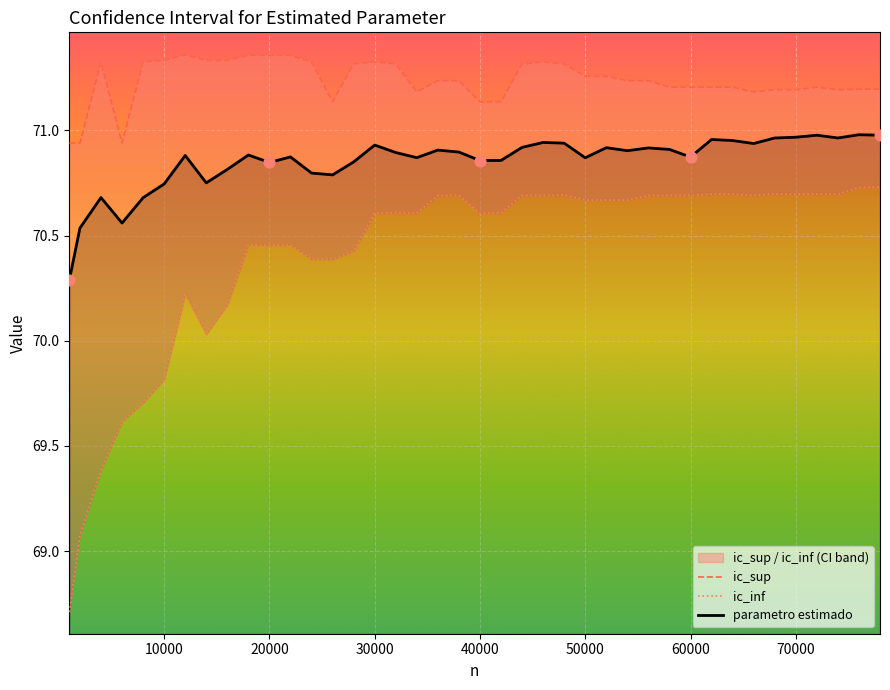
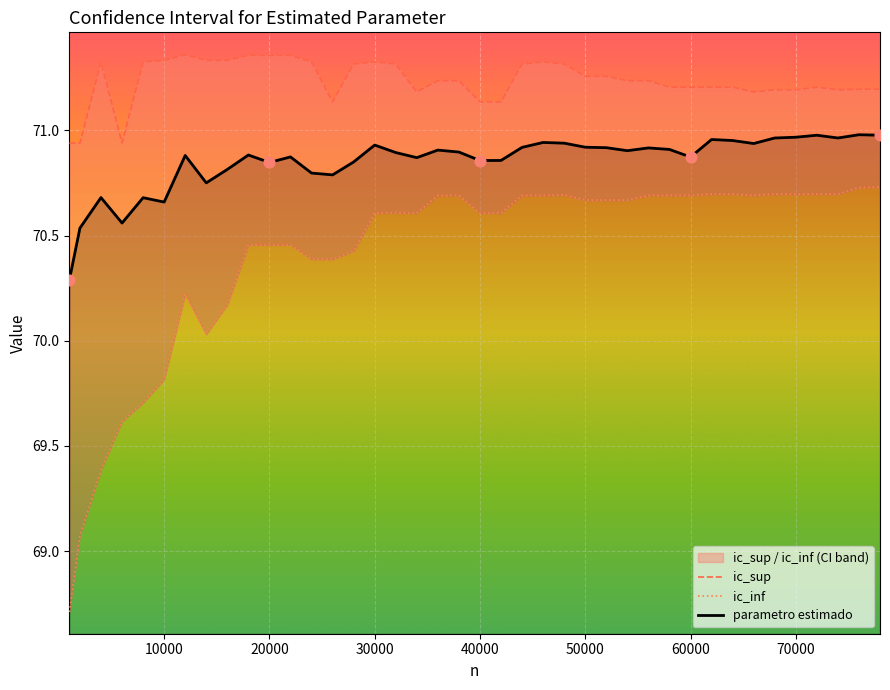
parametro estimado, 10000: 70.75 -> 70.66
parametro estimado, 50000: 70.87 -> 70.92
